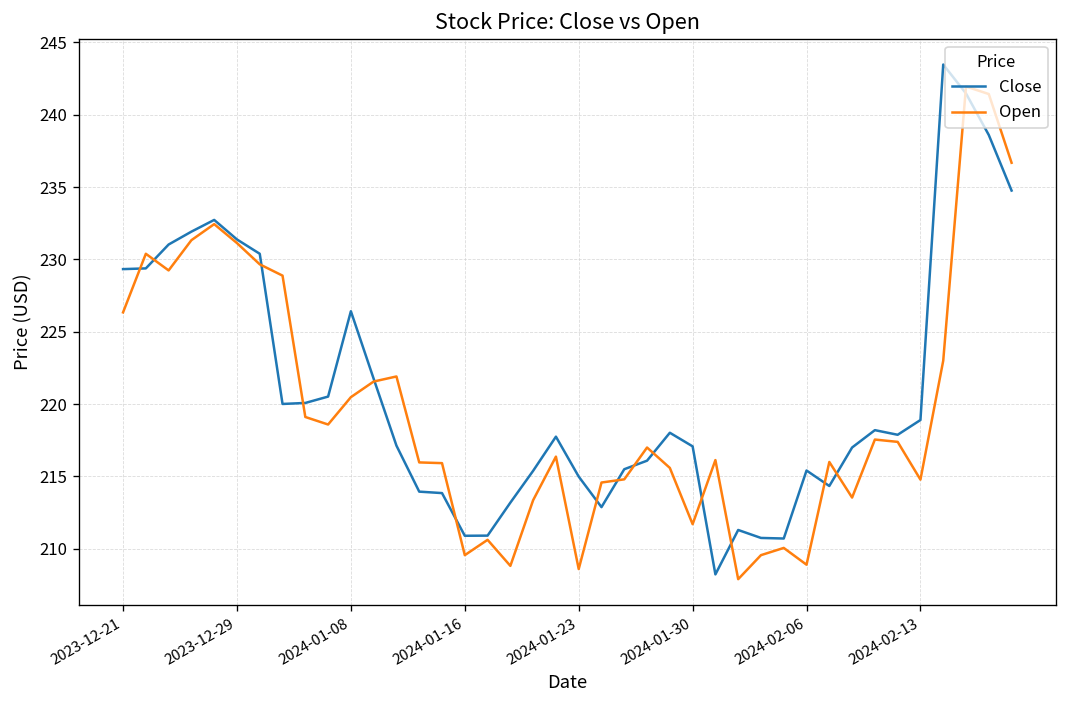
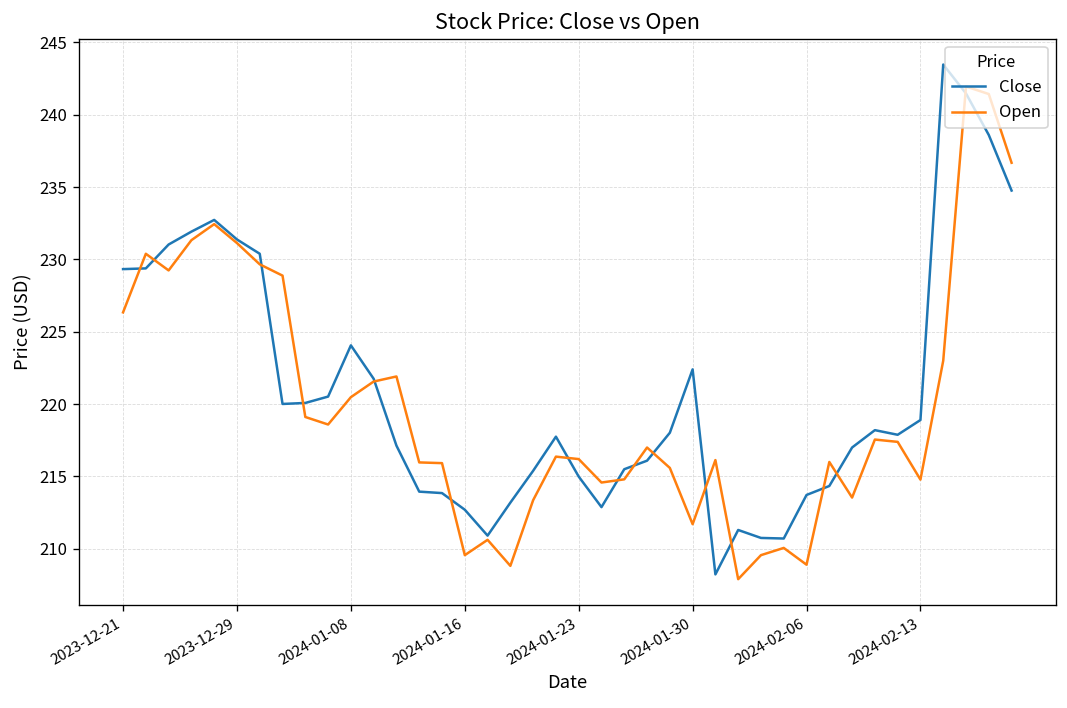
Close, 2024-01-08: 226.4 -> 224.1
Close, 2024-01-16: 210.9 -> 212.7
Open, 2024-01-23: 208.6 -> 216.2
Close, 2024-01-30: 217.1 -> 222.4
Close, 2024-02-06: 215.4 -> 213.7
